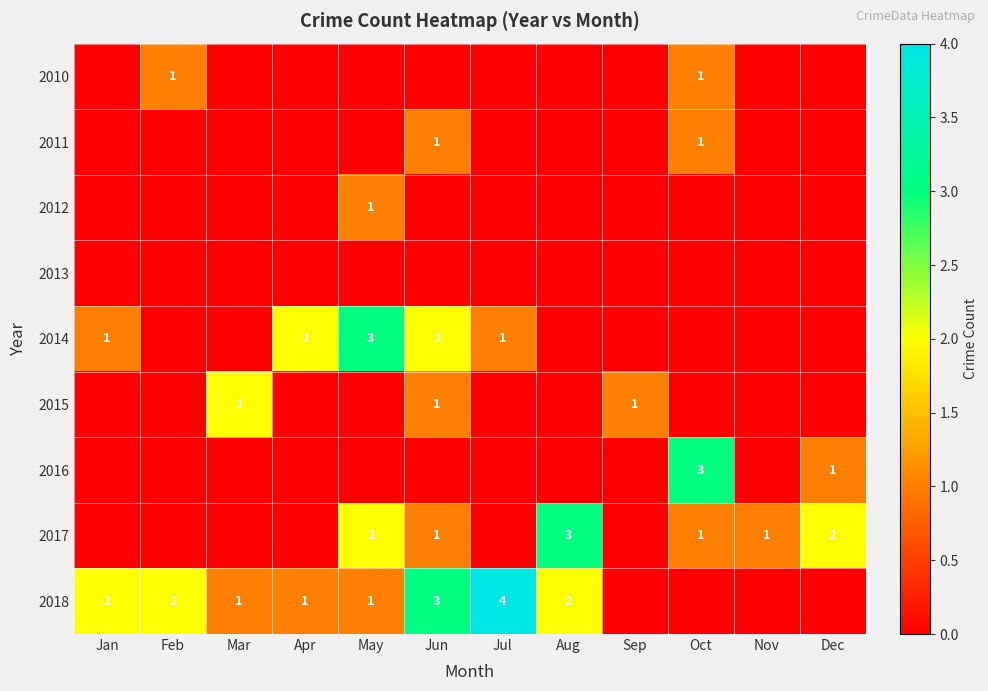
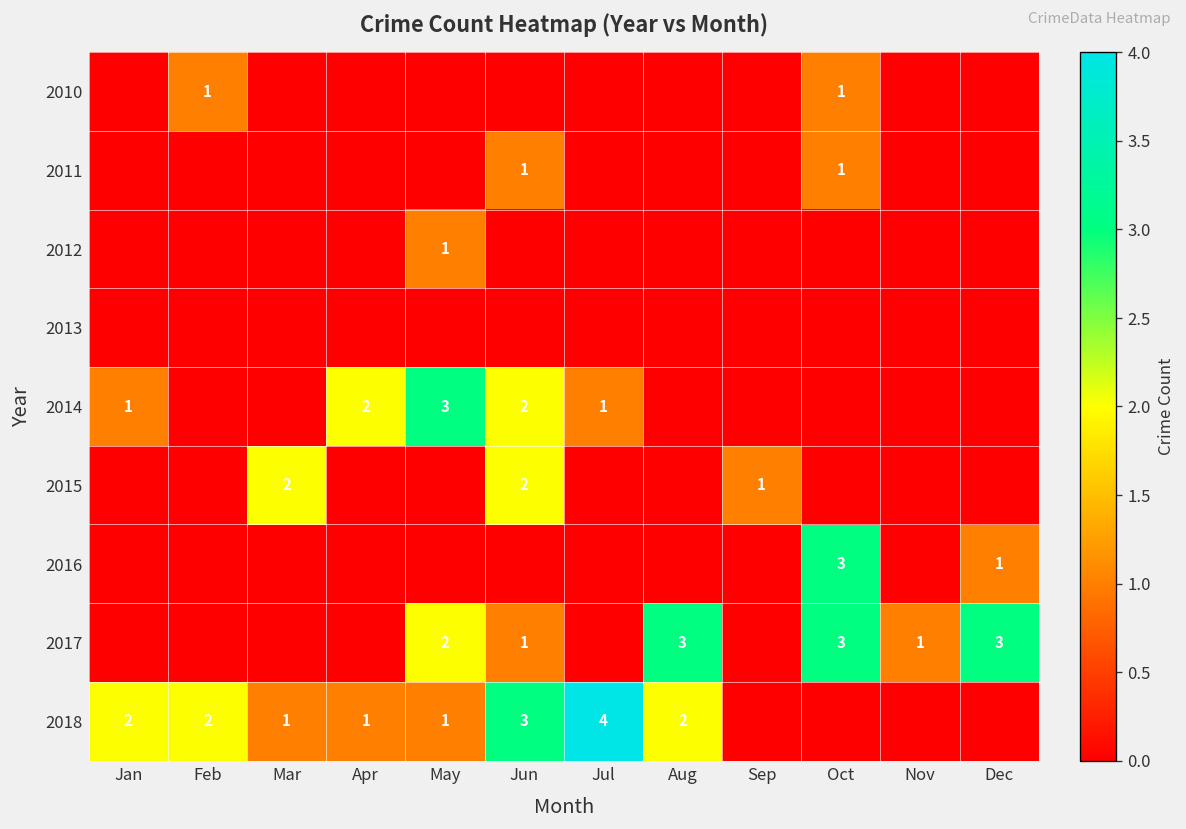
2015, Jun: 1 -> 2
2017, Oct: 1 -> 3
2017, Dec: 2 -> 3
